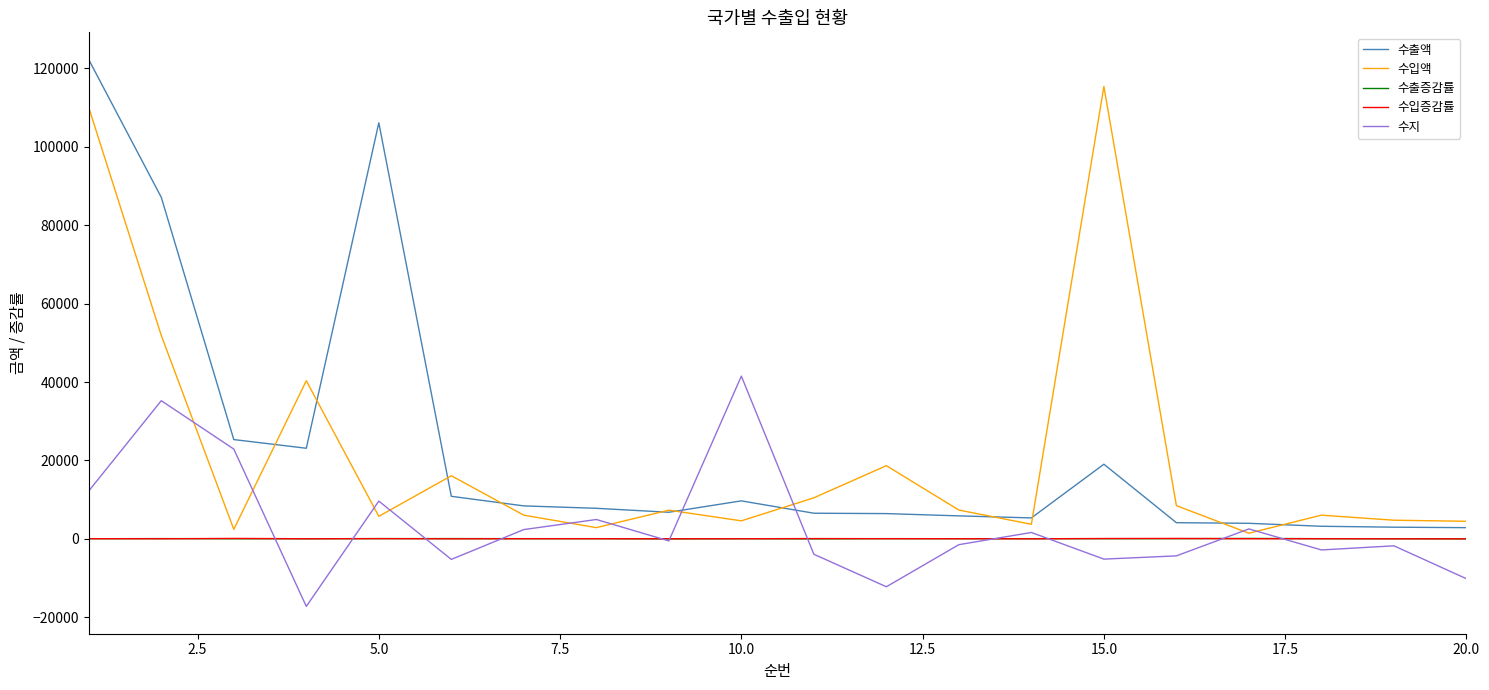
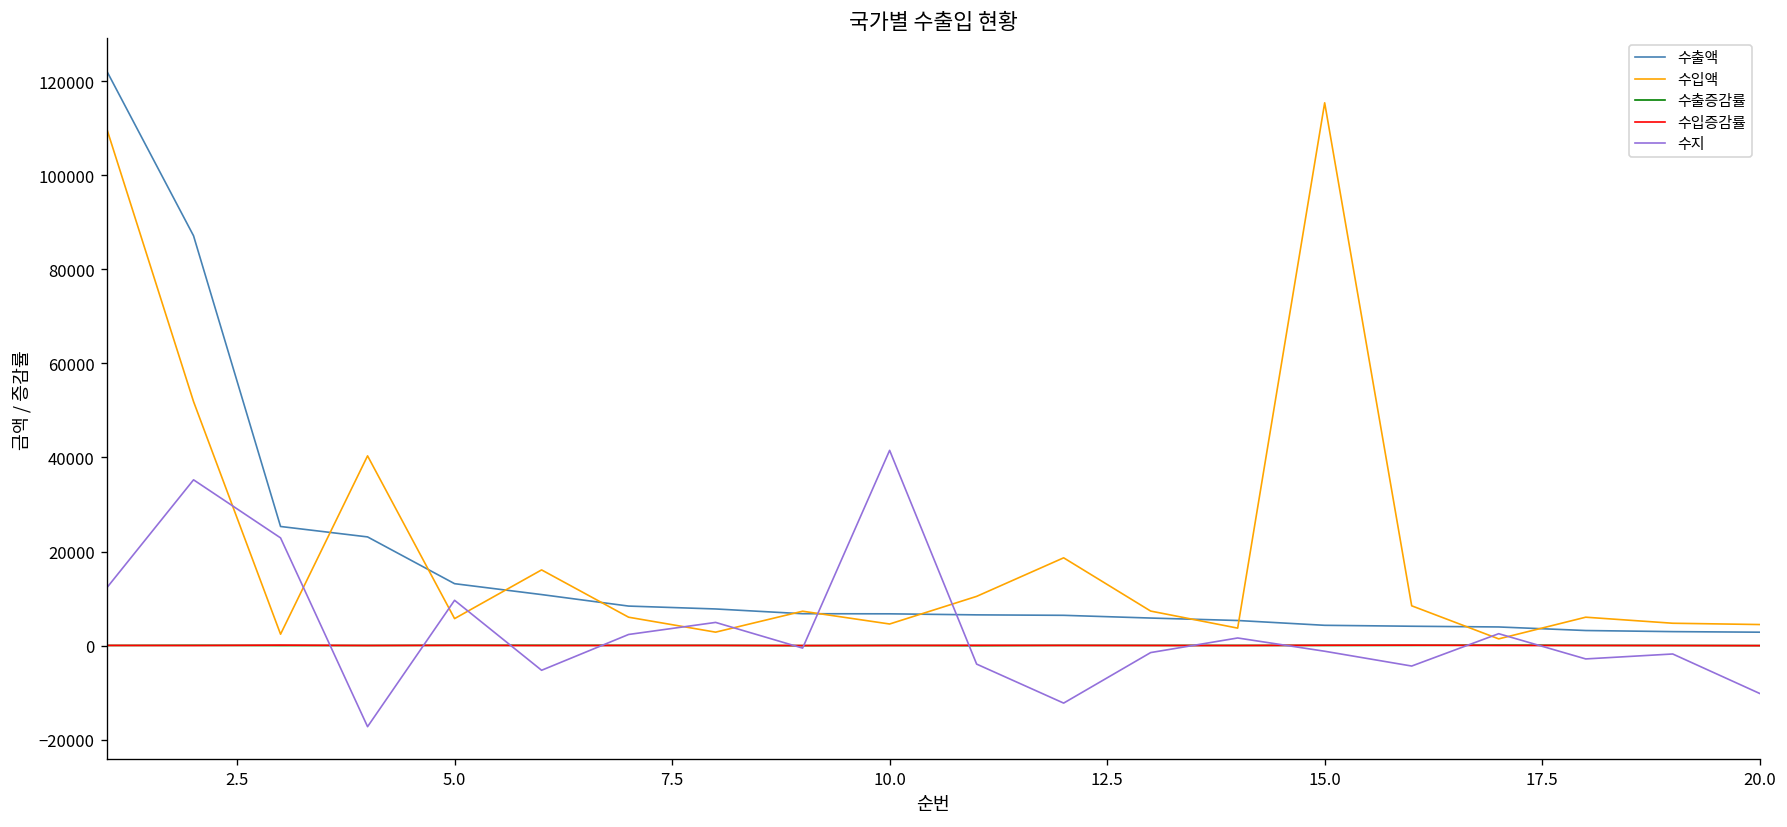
수출액, 5.0: 106000 -> 13000
수출액, 10.0: 10000 -> 7000
수출액, 15.0: 19000 -> 4000
수지, 15.0: -5000 -> -1000
